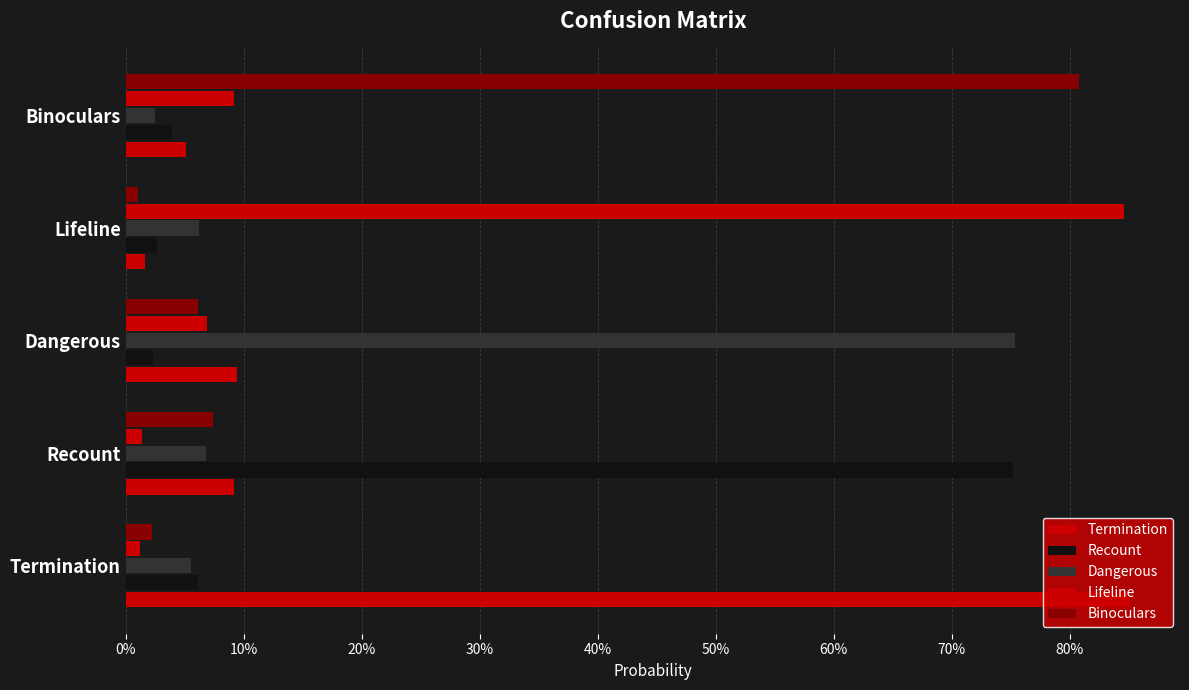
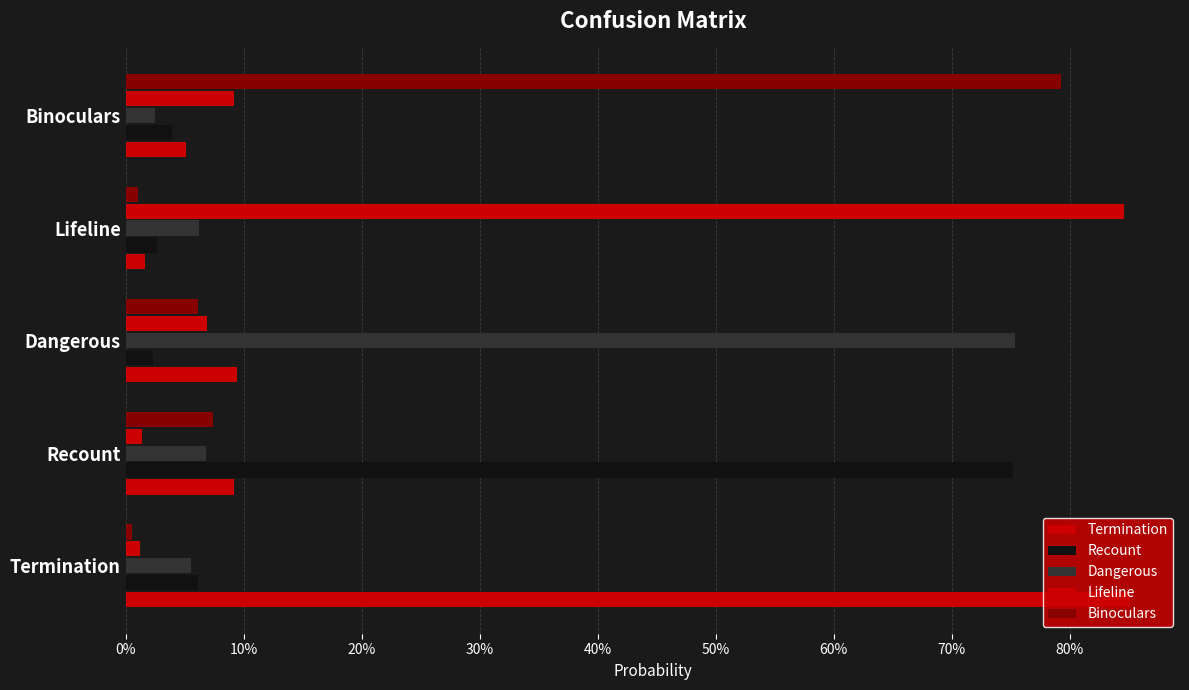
Binoculars, Binoculars: 80.8% -> 79.3%
Binoculars, Termination: 2.2% -> 0.5%
